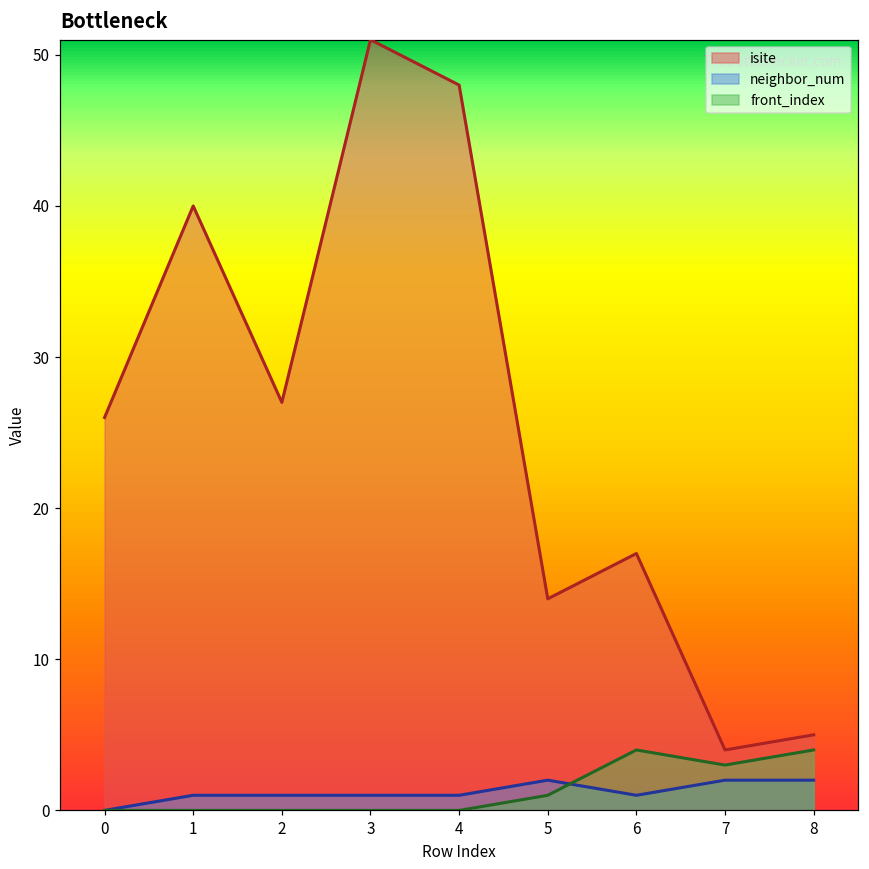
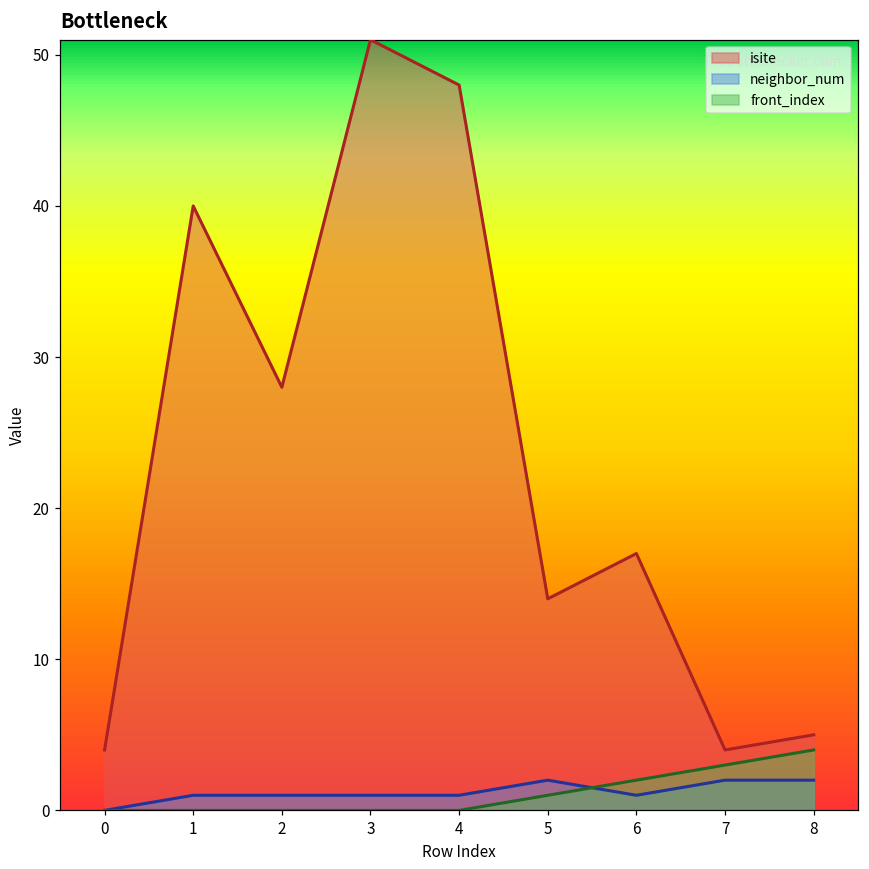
isite, 0: 26 -> 4
isite, 2: 27 -> 28
front_index, 6: 4 -> 2
